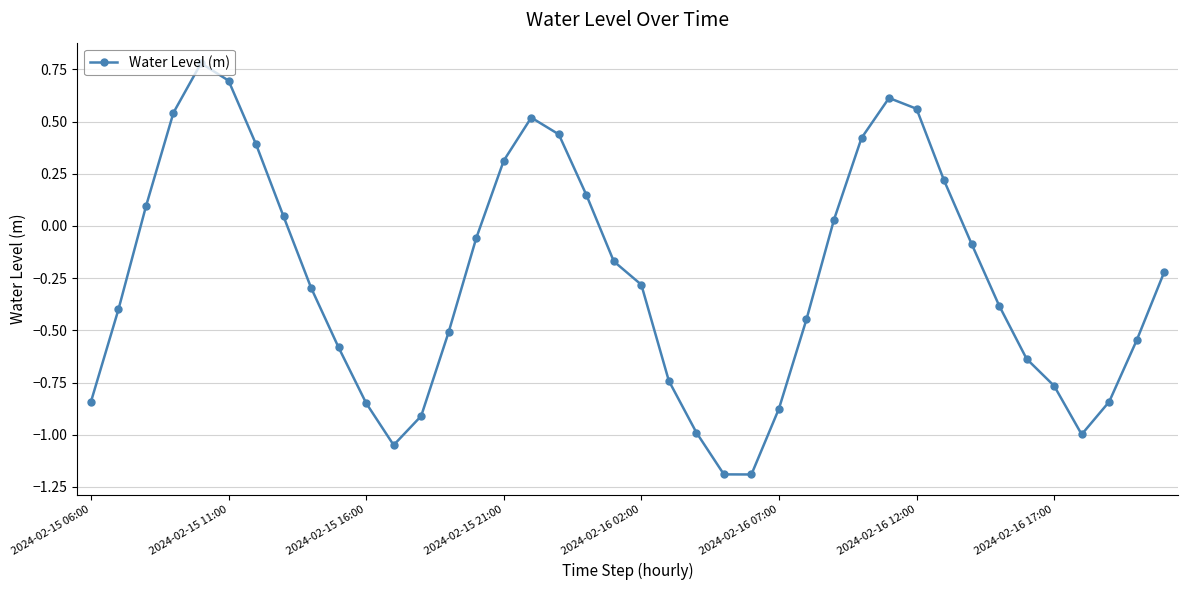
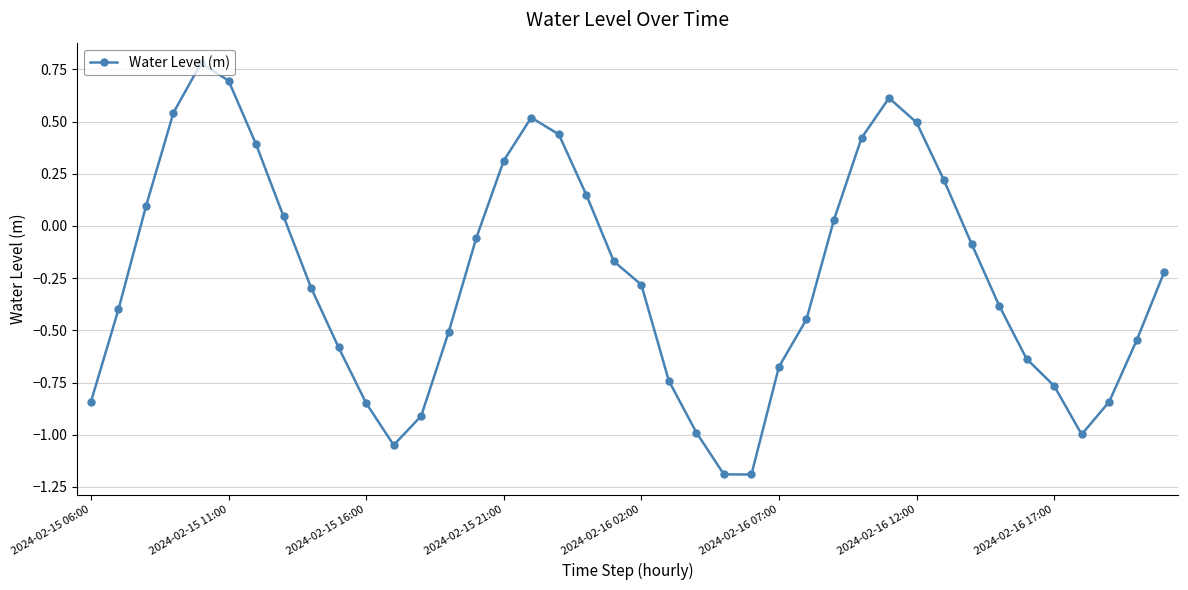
2024-02-16 07:00: -0.88 -> -0.67
2024-02-16 12:00: 0.56 -> 0.50
